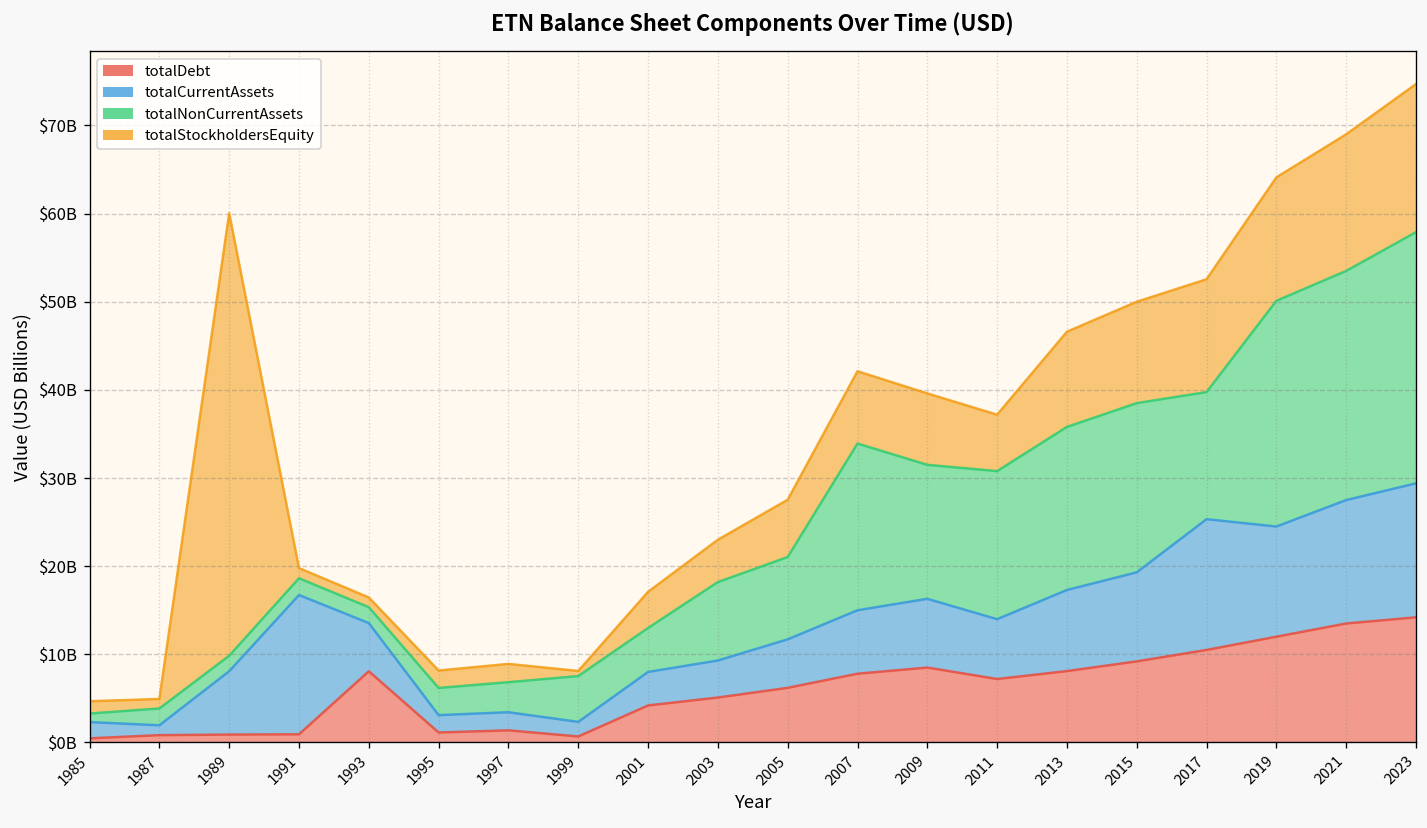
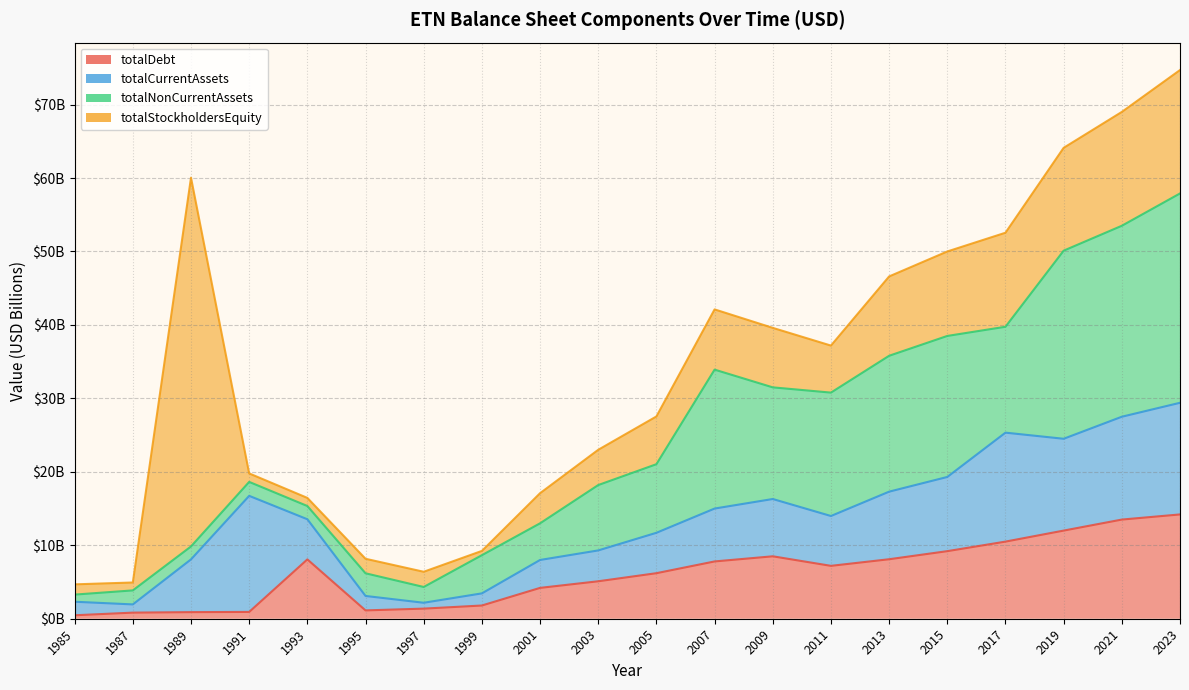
totalCurrentAssets, 1997: $2000000000 -> $1000000000
totalNonCurrentAssets, 1997: $3000000000 -> $2000000000
totalDebt, 1999: $1000000000 -> $2000000000
